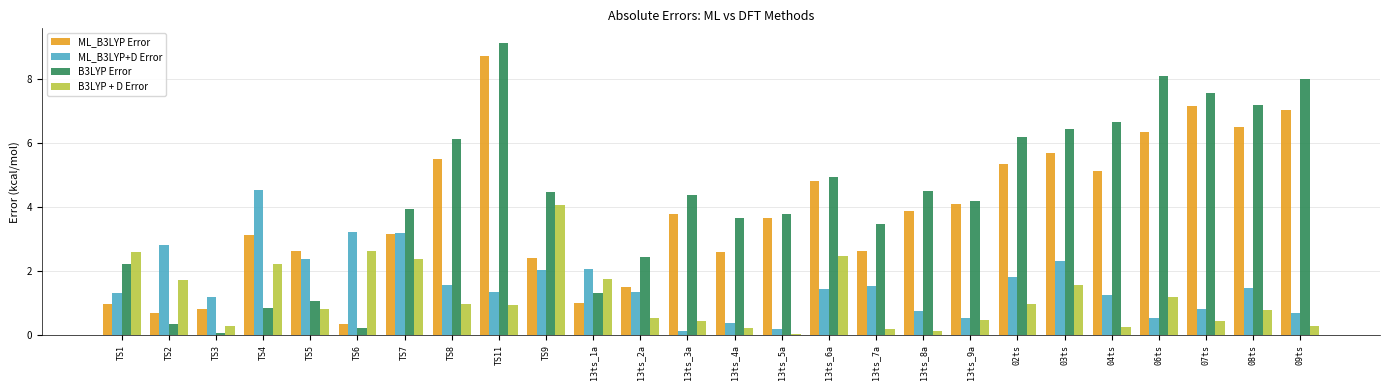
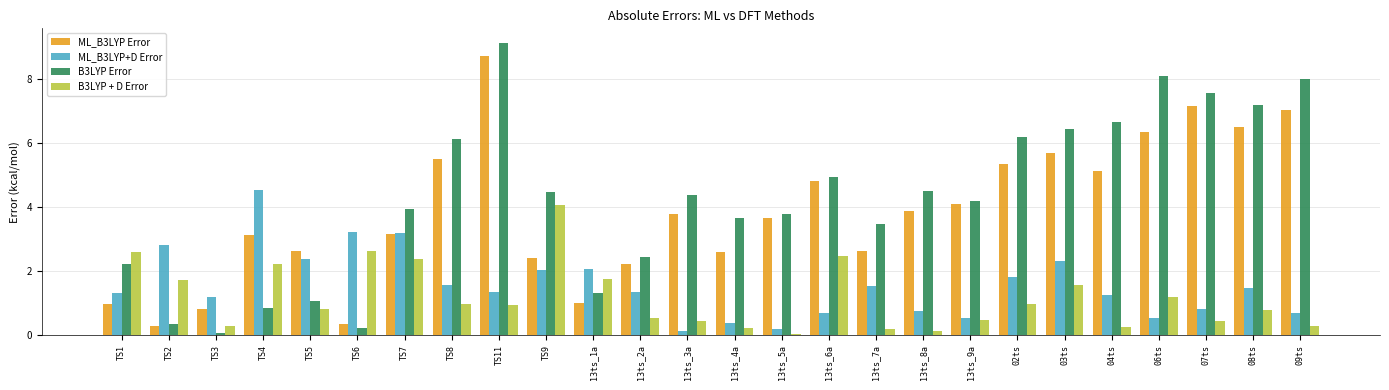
ML_B3LYP Error, TS2: 0.7 -> 0.3
ML_B3LYP Error, 13ts_2a: 1.5 -> 2.2
ML_B3LYP+D Error, 13ts_6a: 1.4 -> 0.7
